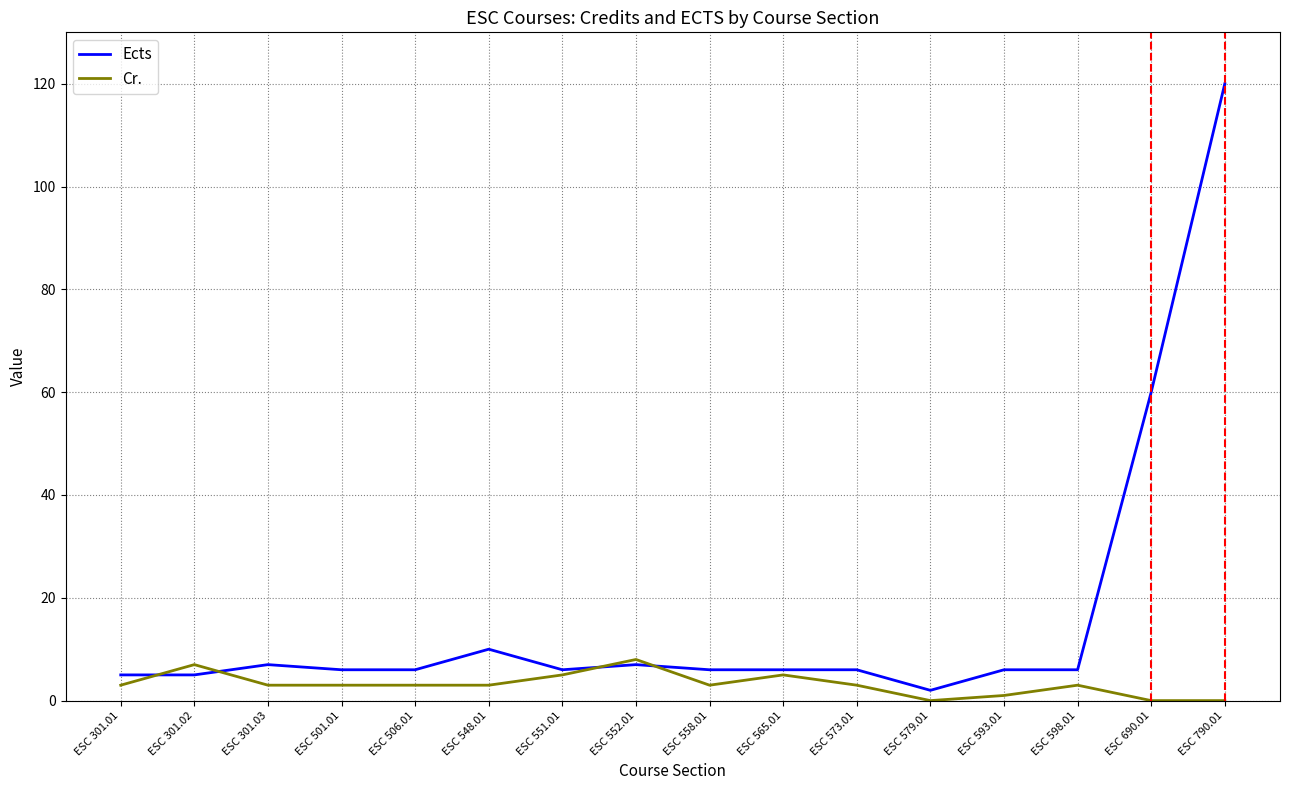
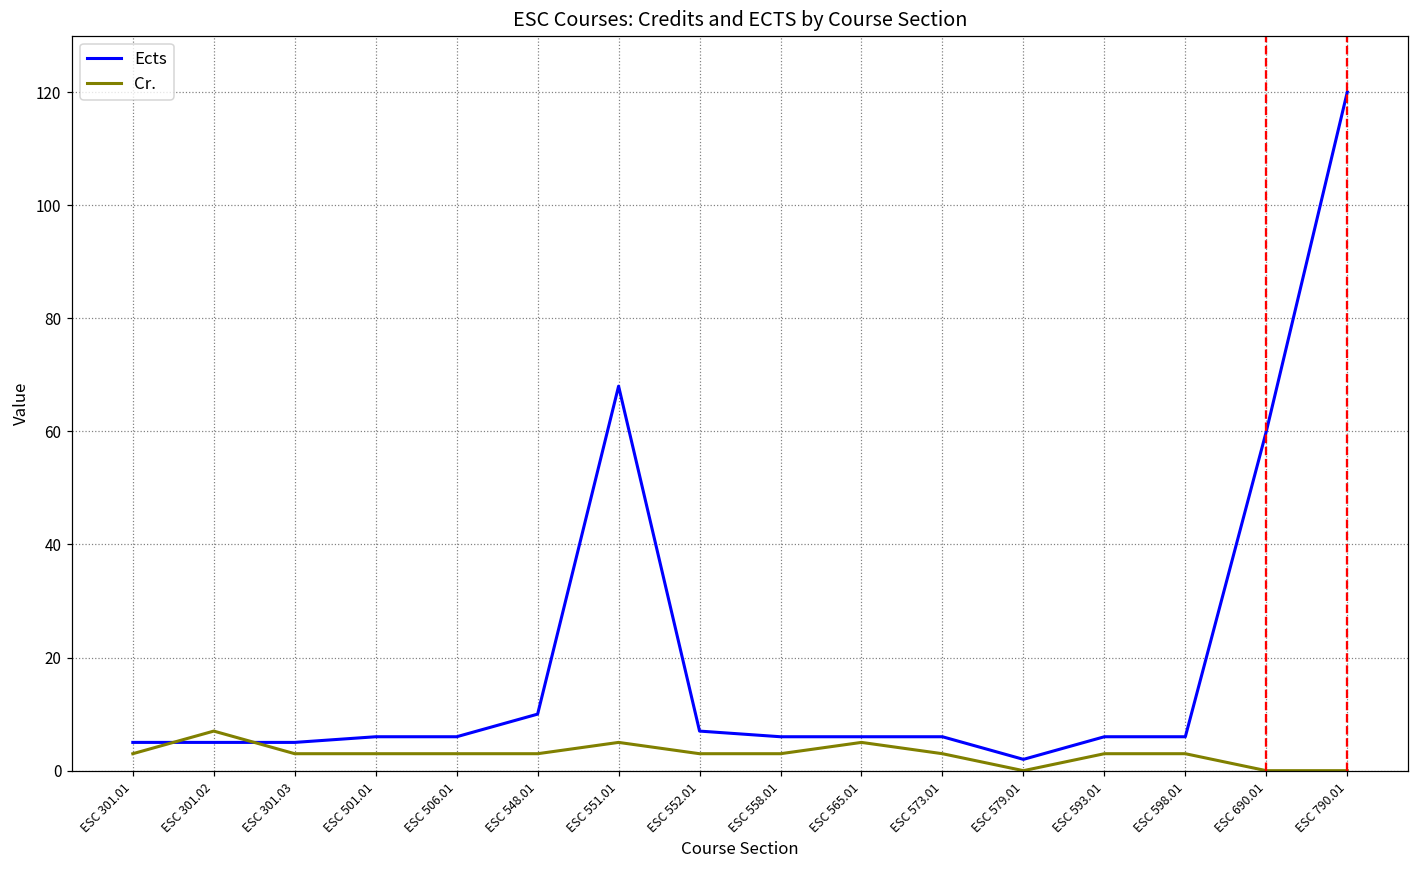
Ects, ESC 301.03: 7 -> 5
Ects, ESC 551.01: 6 -> 68
Cr., ESC 552.01: 8 -> 3
Cr., ESC 593.01: 1 -> 3
